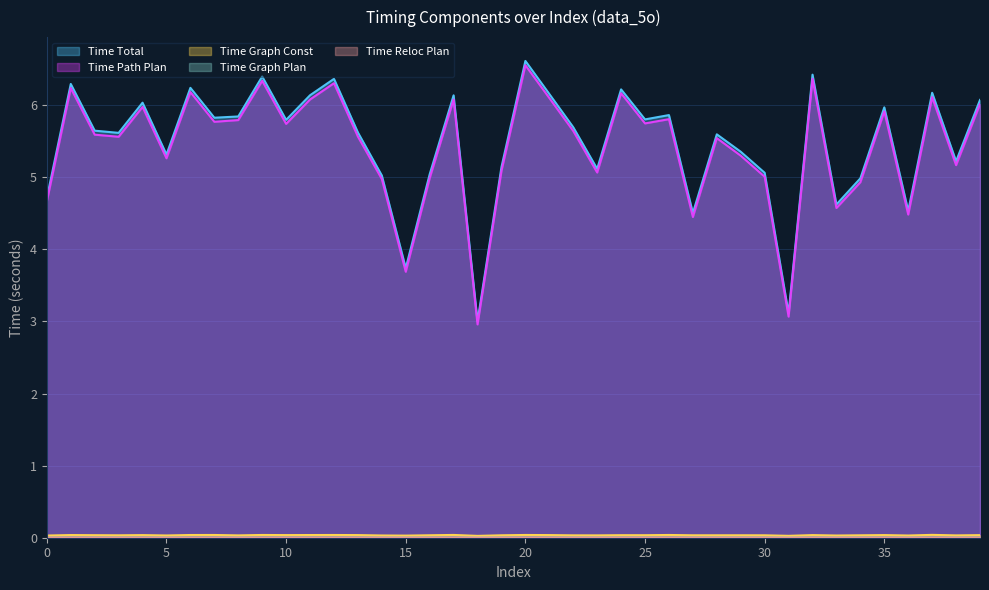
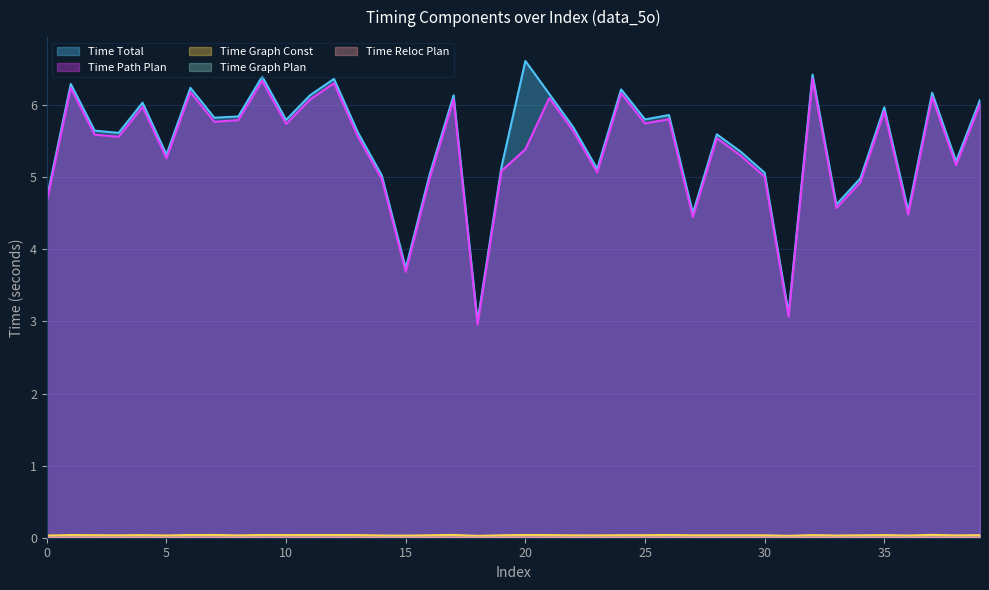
Time Path Plan, 20: 6.6 -> 5.4
